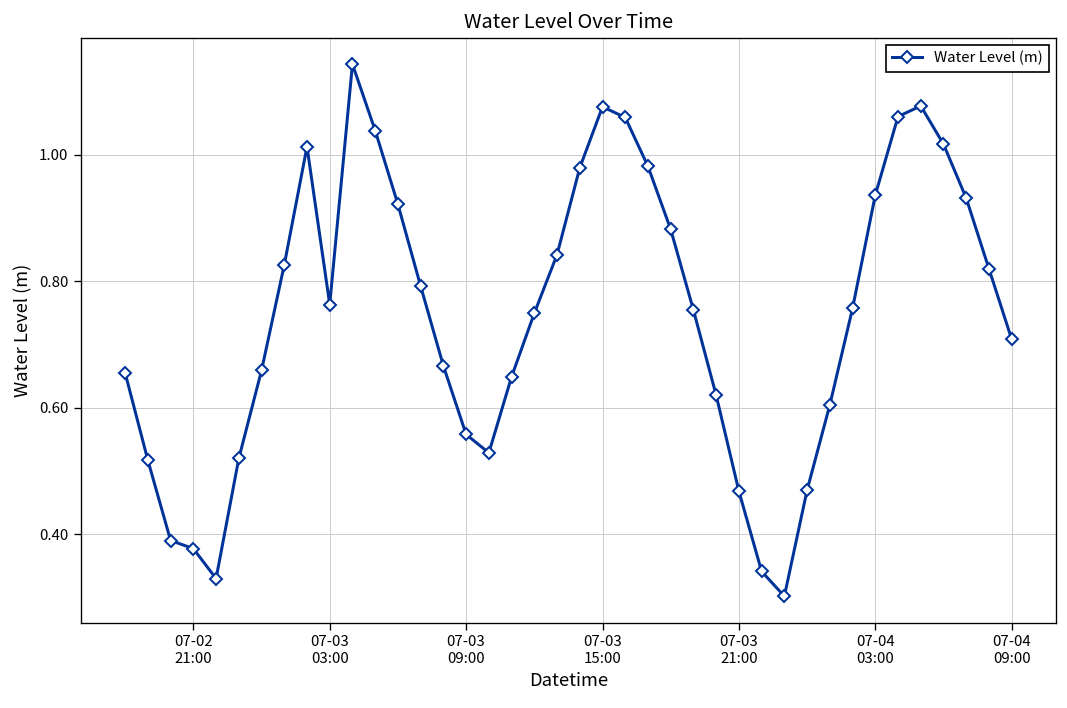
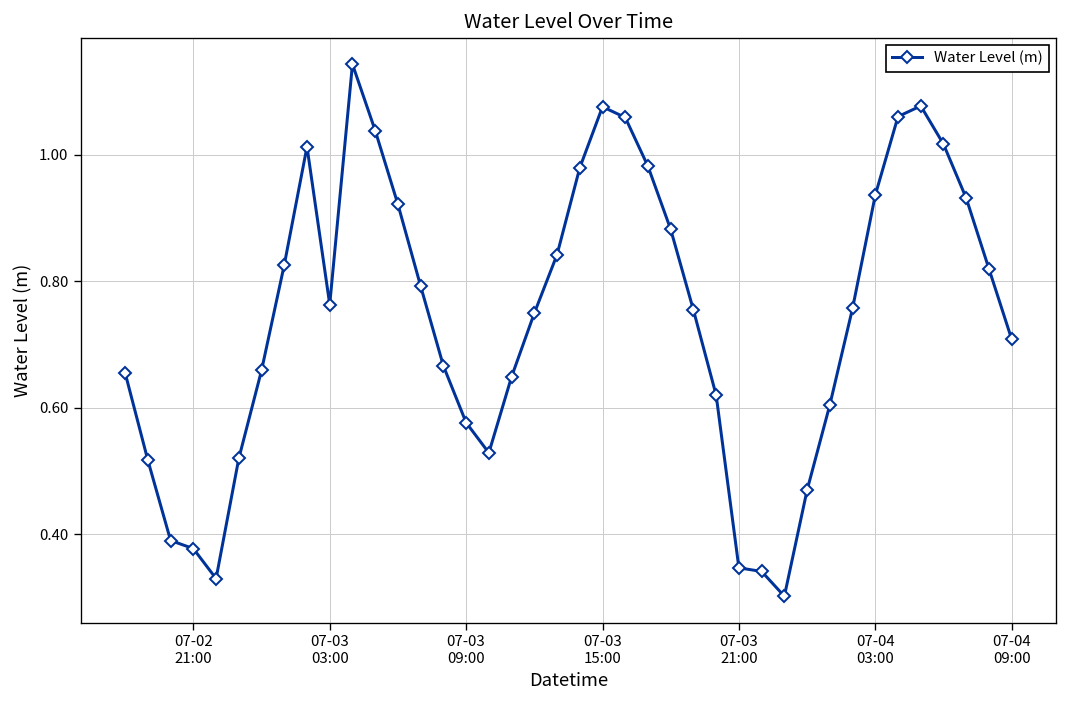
07-03 09:00: 0.56 -> 0.58
07-03 21:00: 0.47 -> 0.35
